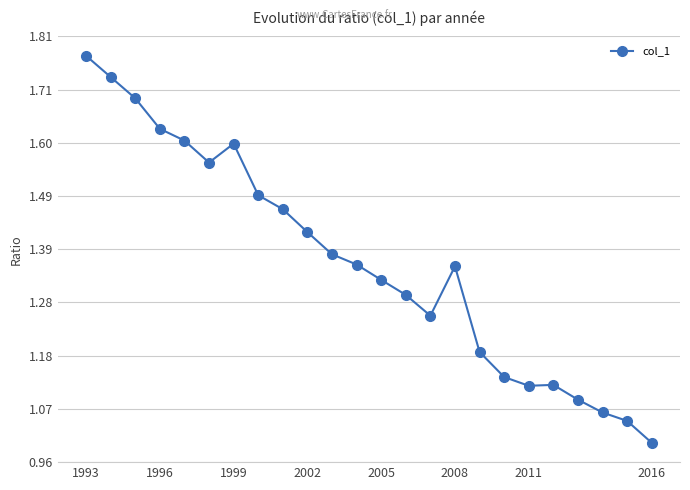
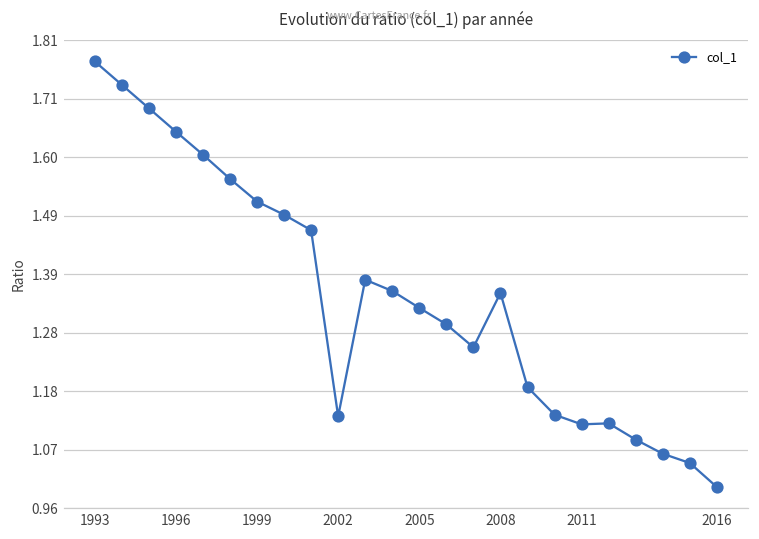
1996: 1.63 -> 1.65
1999: 1.60 -> 1.52
2002: 1.42 -> 1.13
